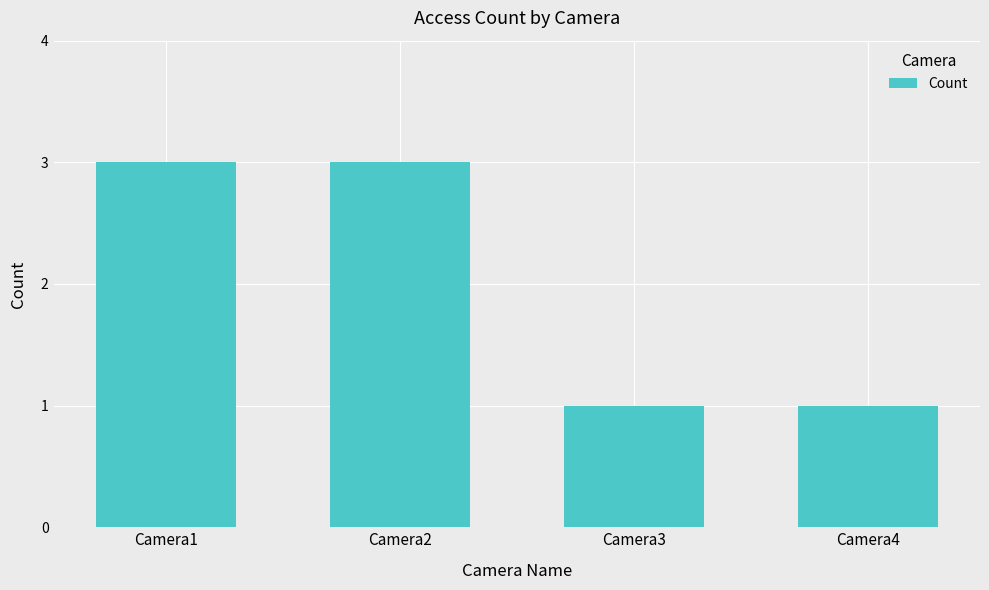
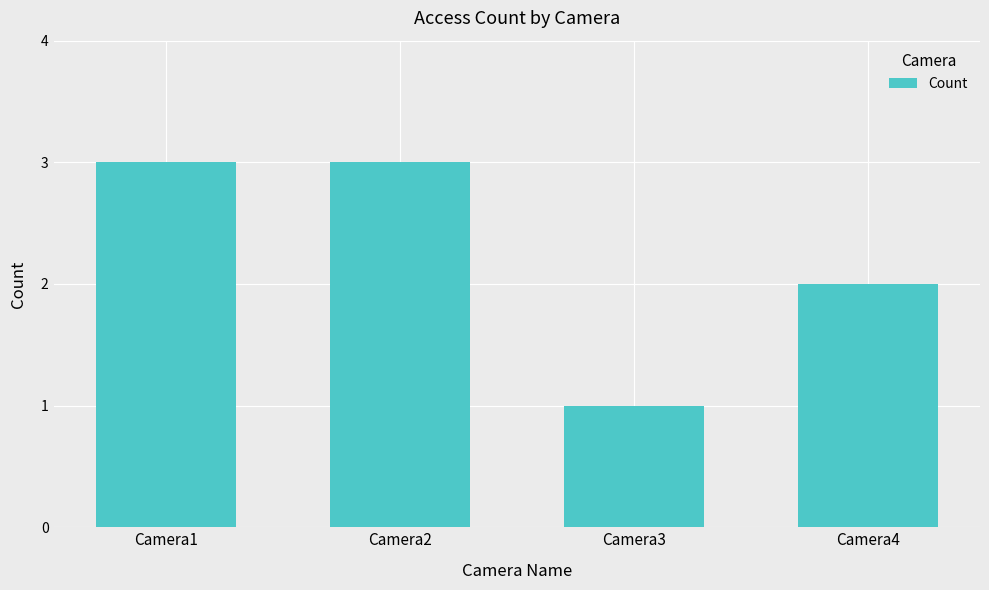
Camera4: 1 -> 2
